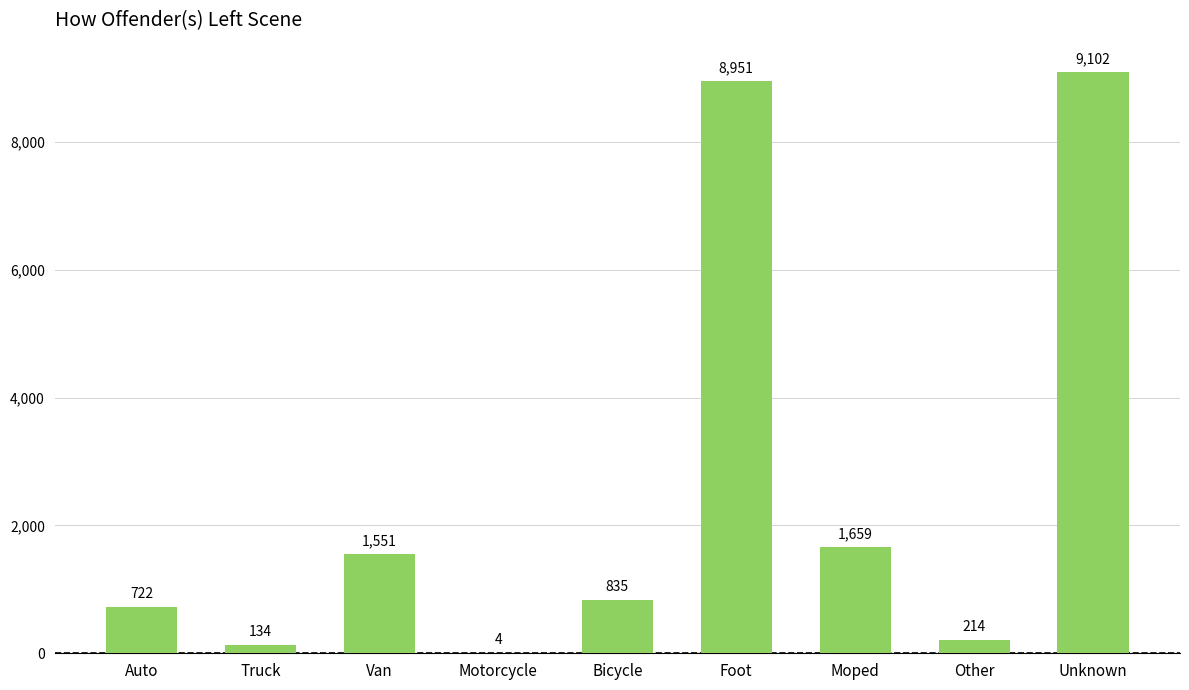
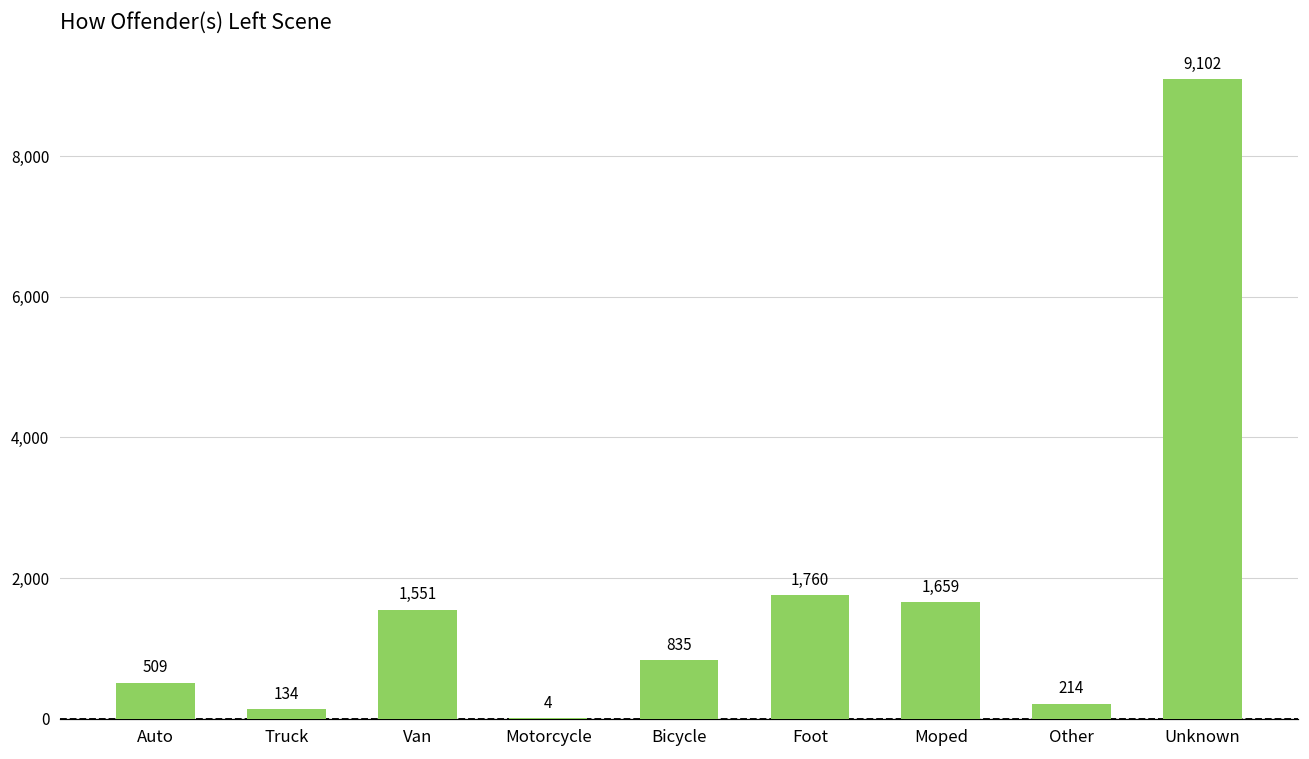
Auto: 722 -> 509
Foot: 8,951 -> 1,760
